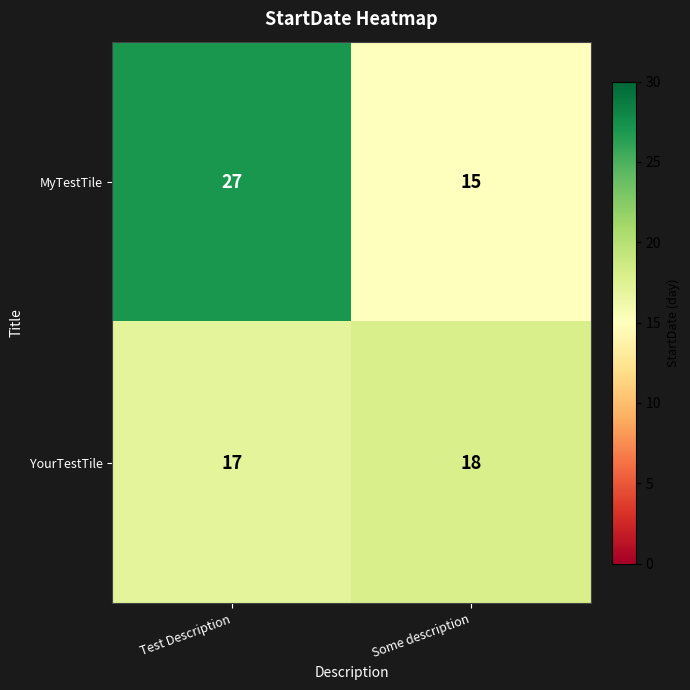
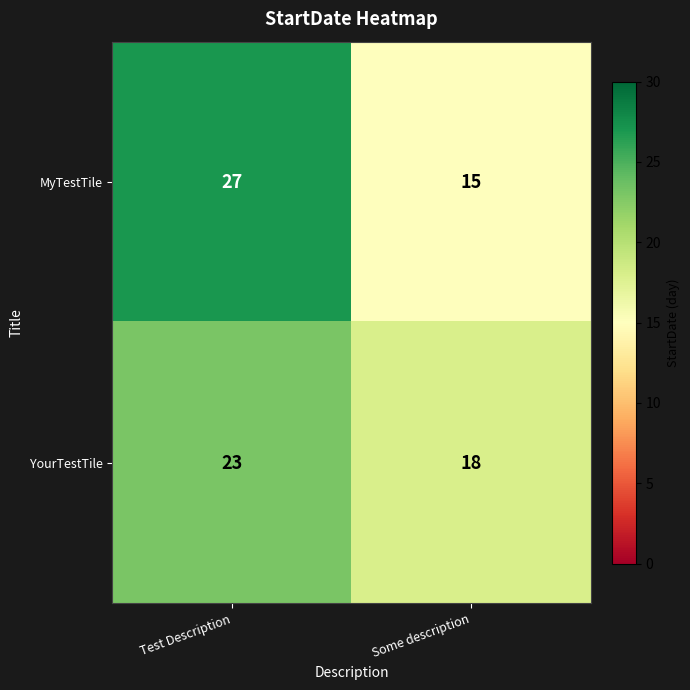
YourTestTile, Test Description: 17 -> 23
